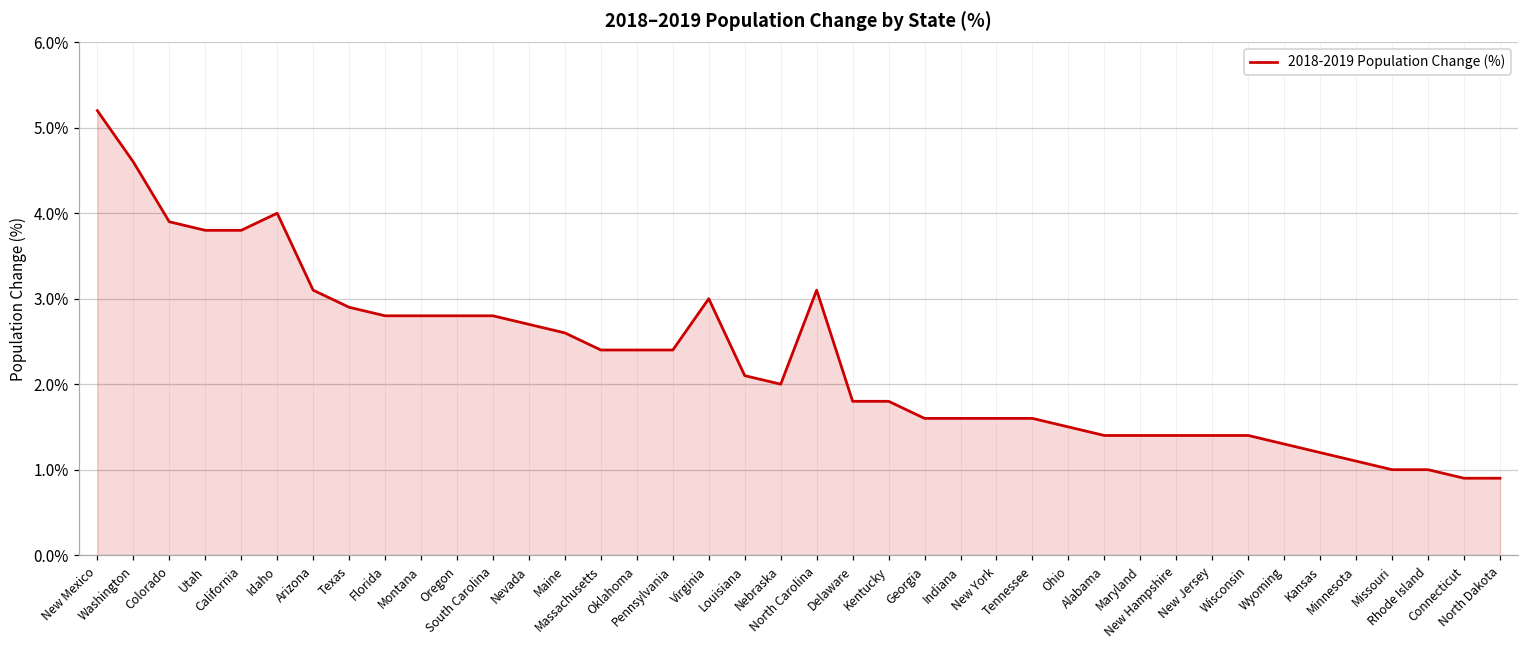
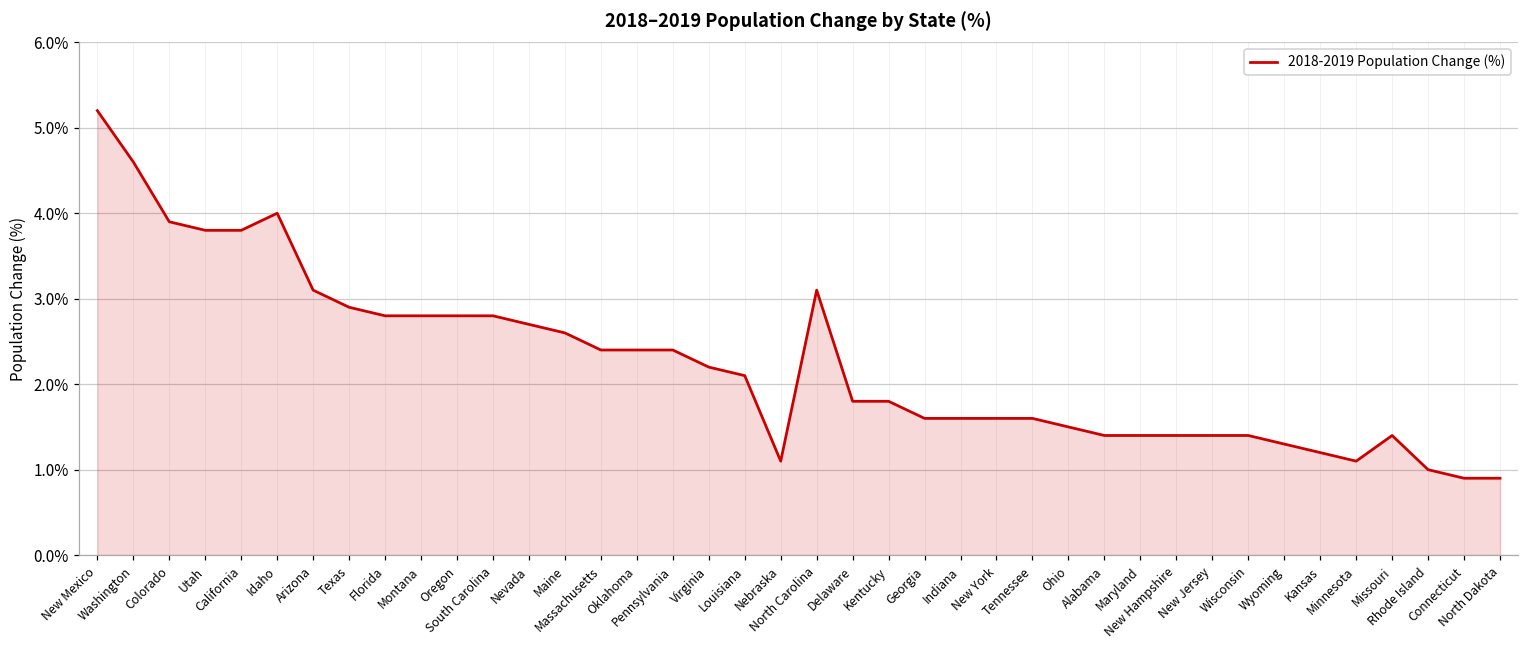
Virginia: 3.0% -> 2.2%
Nebraska: 2.0% -> 1.1%
Missouri: 1.0% -> 1.4%
